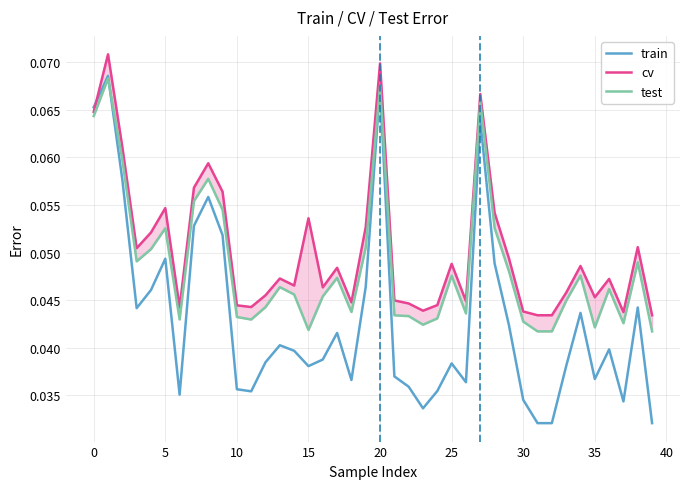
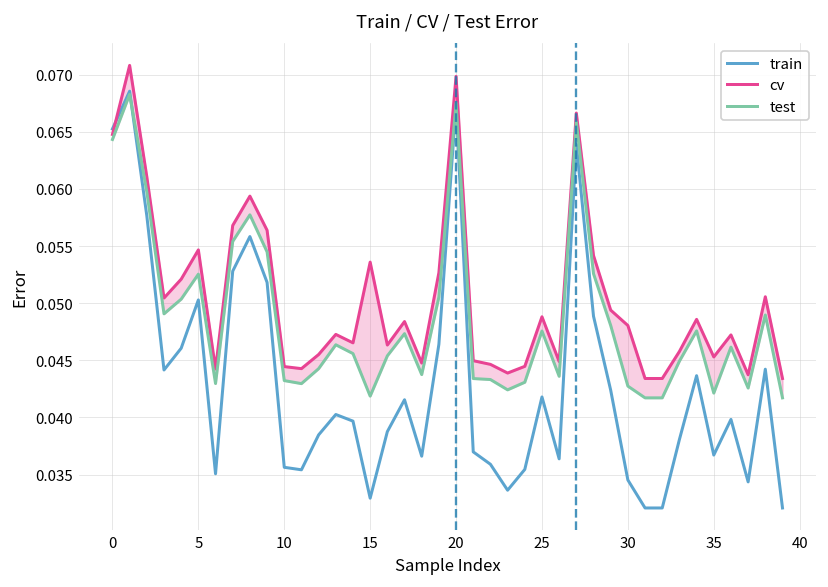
train, 5: 0.049 -> 0.050
train, 15: 0.038 -> 0.033
train, 25: 0.038 -> 0.042
cv, 30: 0.044 -> 0.048
